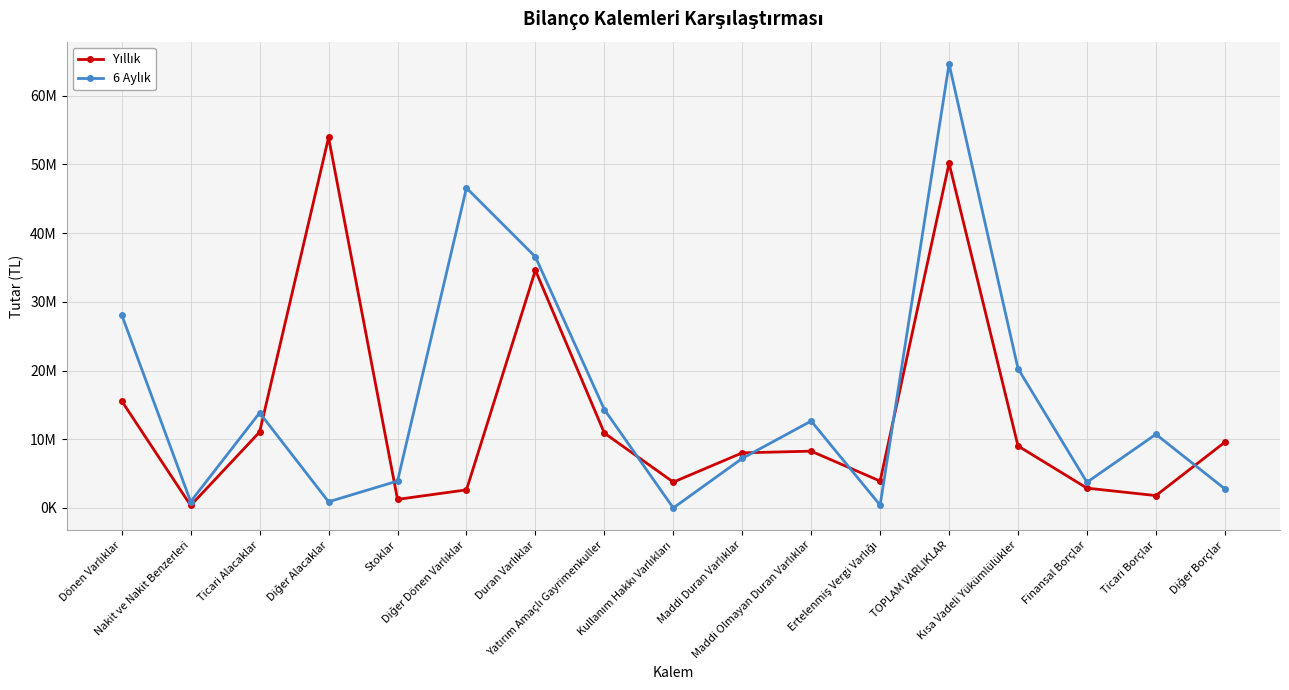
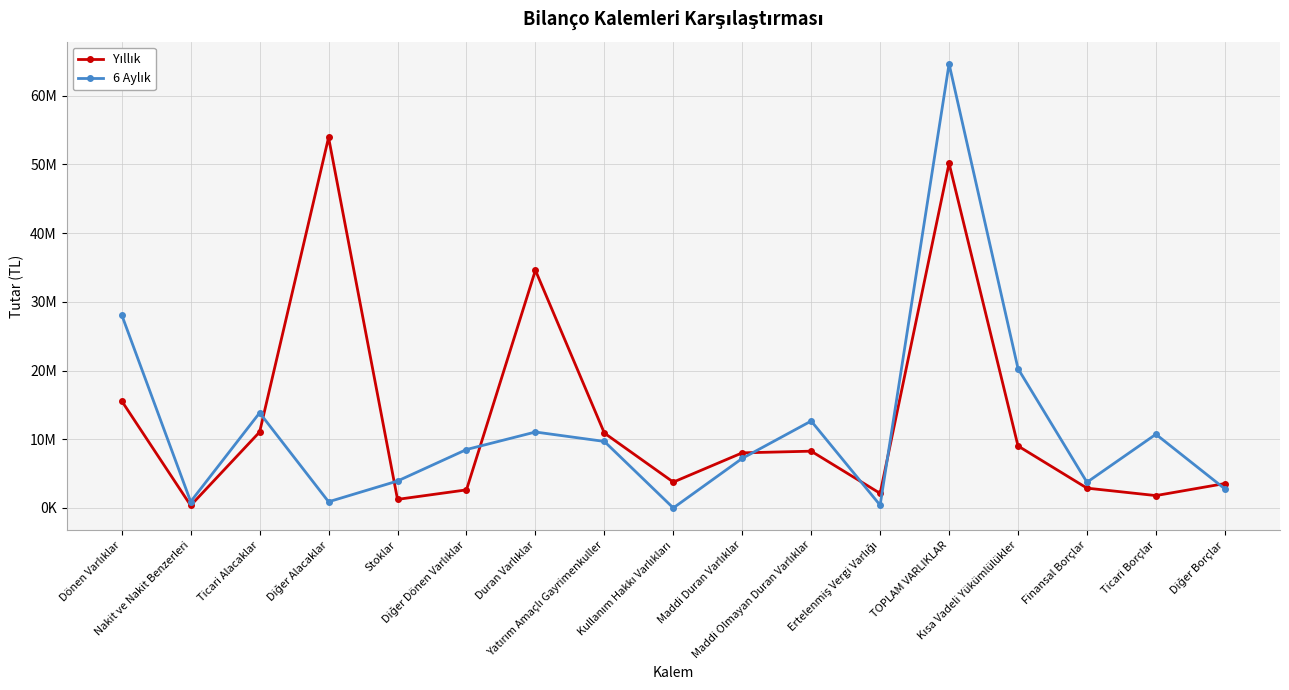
6 Aylık, Diğer Dönen Varlıklar: 47000000 -> 9000000
6 Aylık, Duran Varlıklar: 37000000 -> 11000000
6 Aylık, Yatırım Amaçlı Gayrimenkuller: 14000000 -> 10000000
Yıllık, Ertelenmiş Vergi Varlığı: 4000000 -> 2000000
Yıllık, Diğer Borçlar: 10000000 -> 4000000
